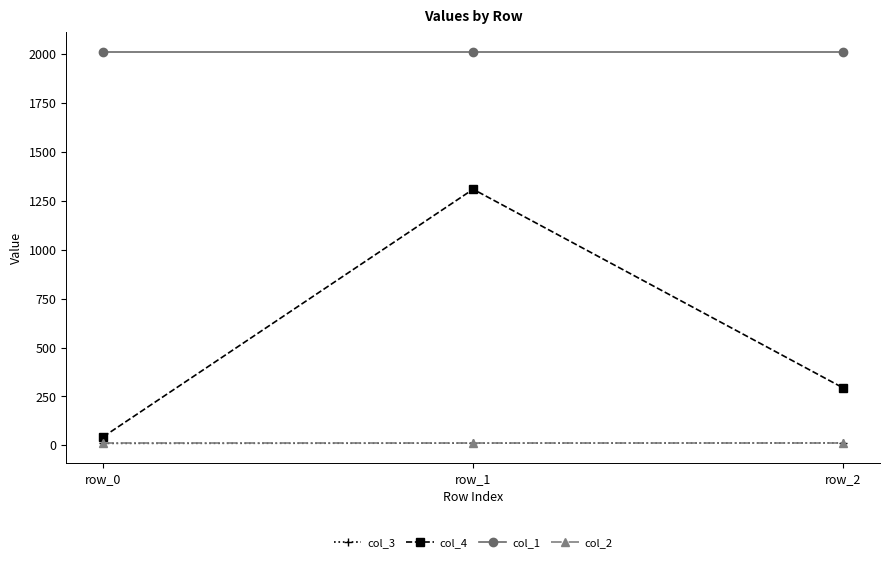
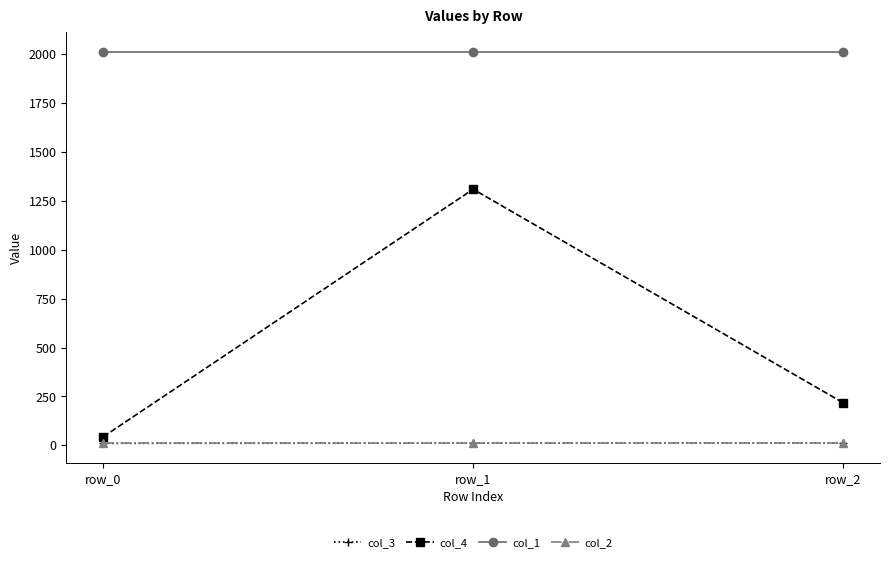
col_4, row_2: 290 -> 220
